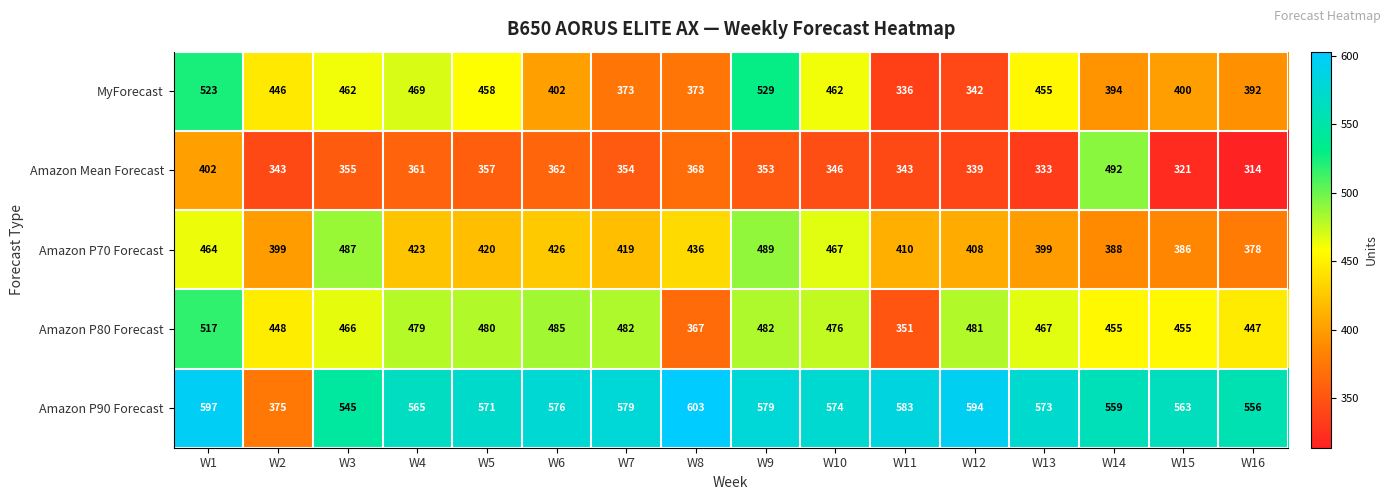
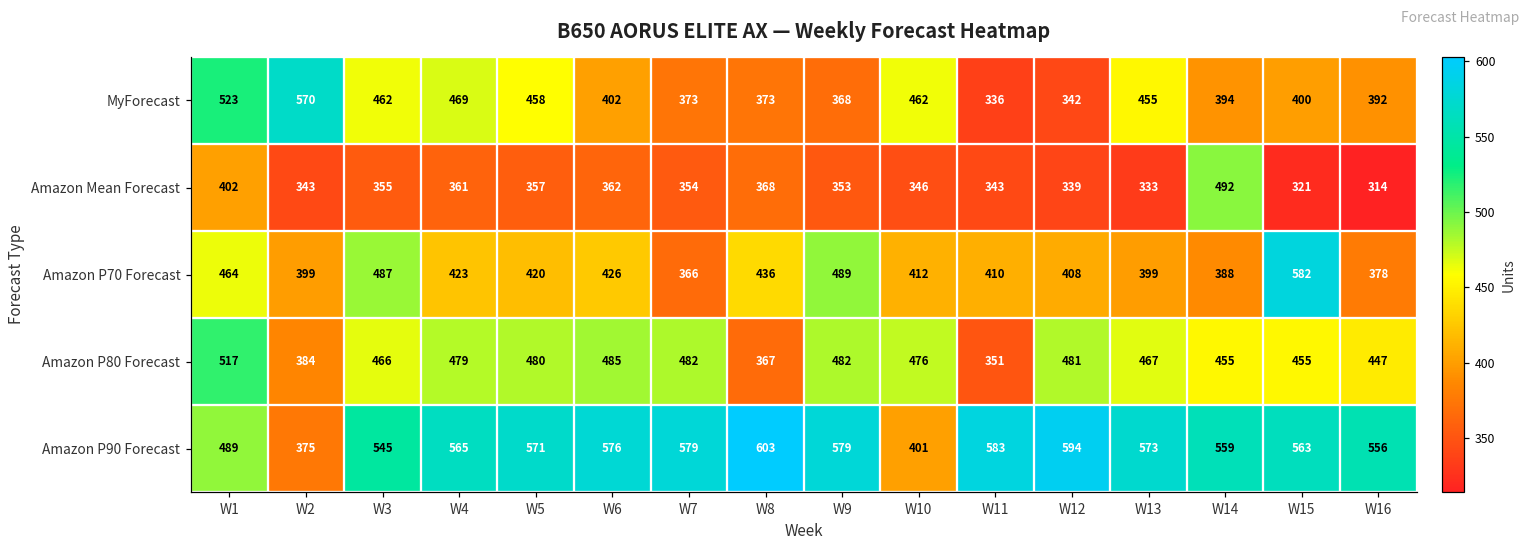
MyForecast, W2: 446 -> 570
MyForecast, W9: 529 -> 368
Amazon P70 Forecast, W7: 419 -> 366
Amazon P70 Forecast, W10: 467 -> 412
Amazon P70 Forecast, W15: 386 -> 582
Amazon P80 Forecast, W2: 448 -> 384
Amazon P90 Forecast, W1: 597 -> 489
Amazon P90 Forecast, W10: 574 -> 401
